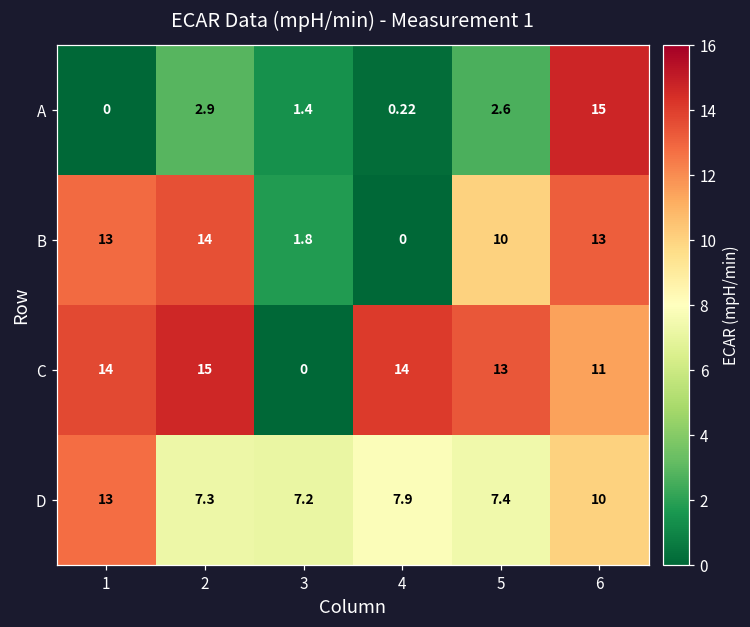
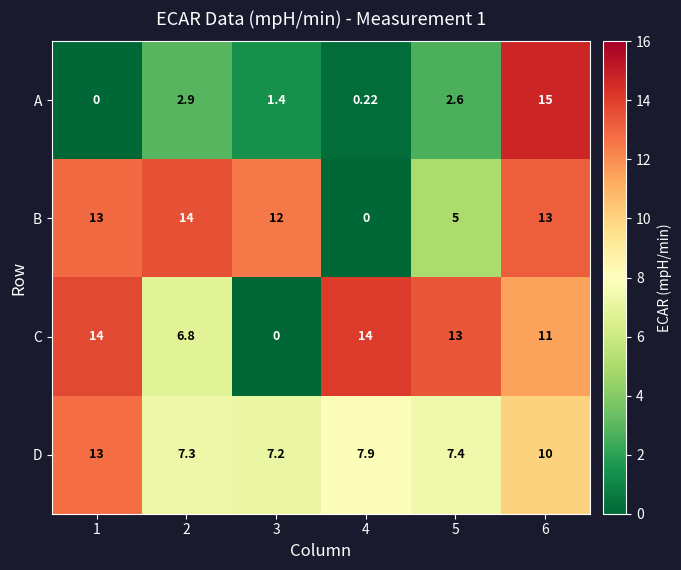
B, 3: 1.8 -> 12
B, 5: 10 -> 5
C, 2: 15 -> 6.8
